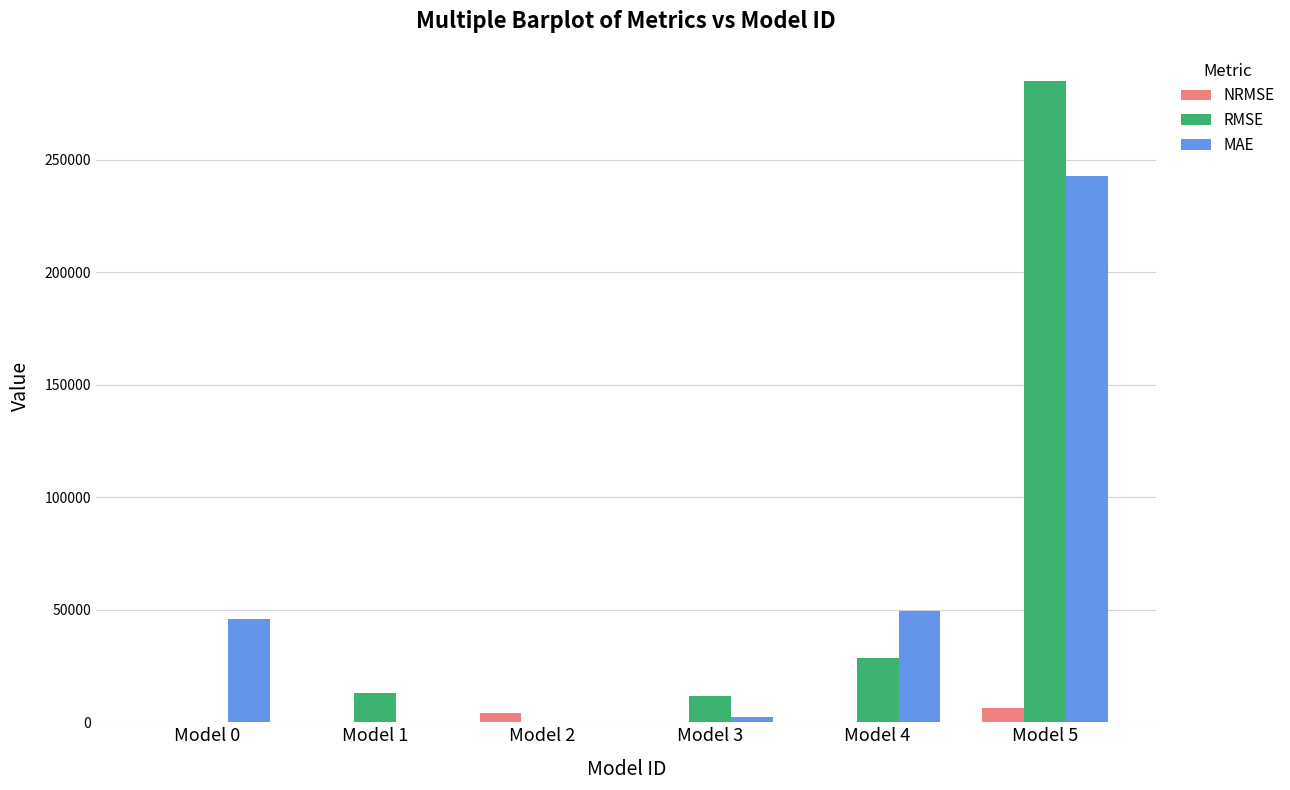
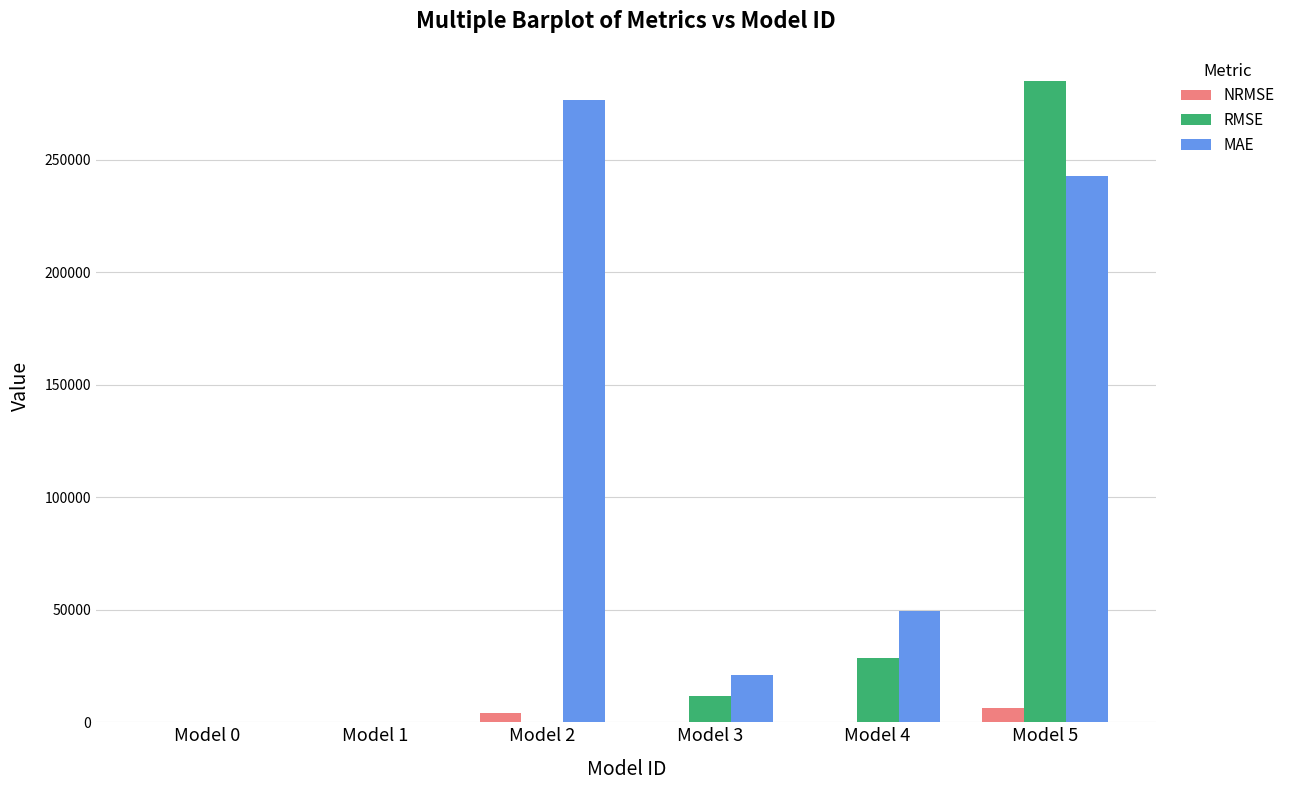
MAE, Model 0: 46000 -> 0
RMSE, Model 1: 13000 -> 0
MAE, Model 2: 0 -> 277000
MAE, Model 3: 2000 -> 21000
